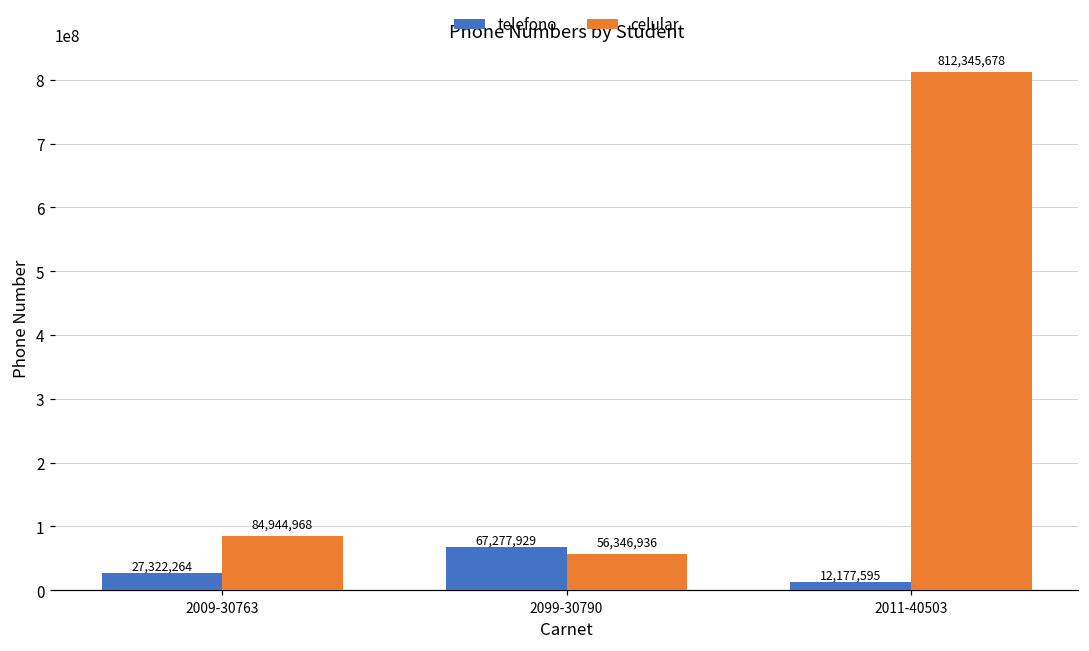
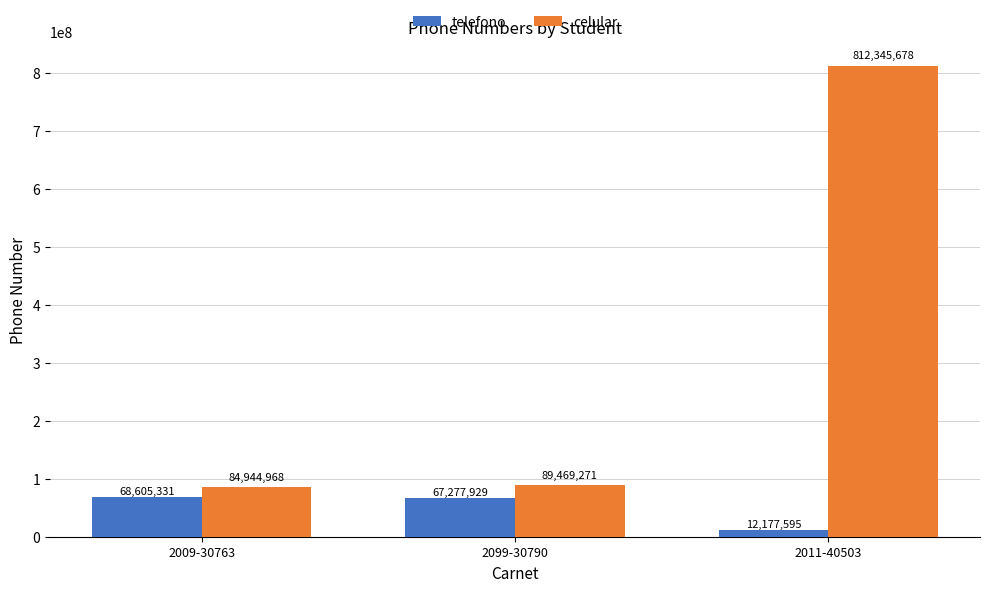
telefono, 2009-30763: 27,322,264 -> 68,605,331
celular, 2099-30790: 56,346,936 -> 89,469,271
